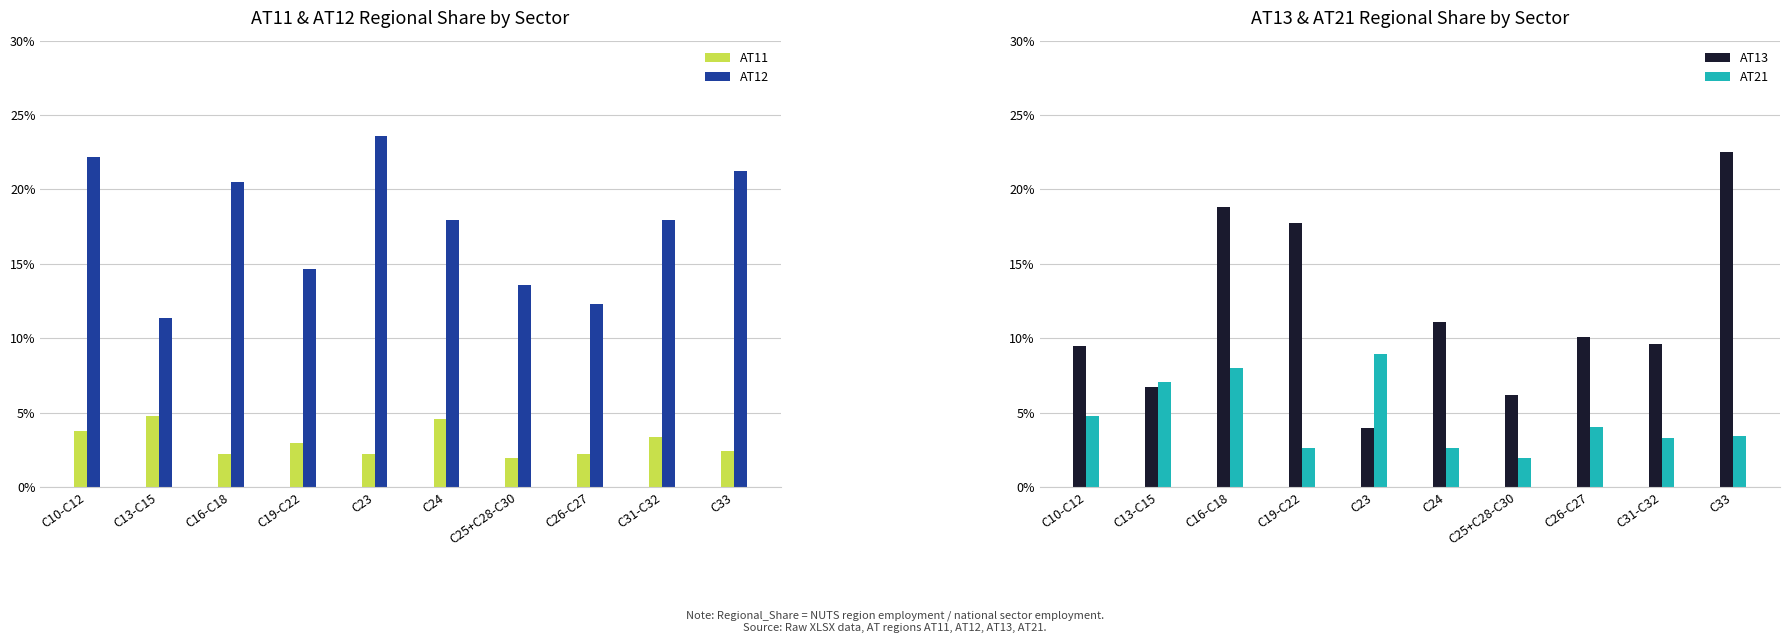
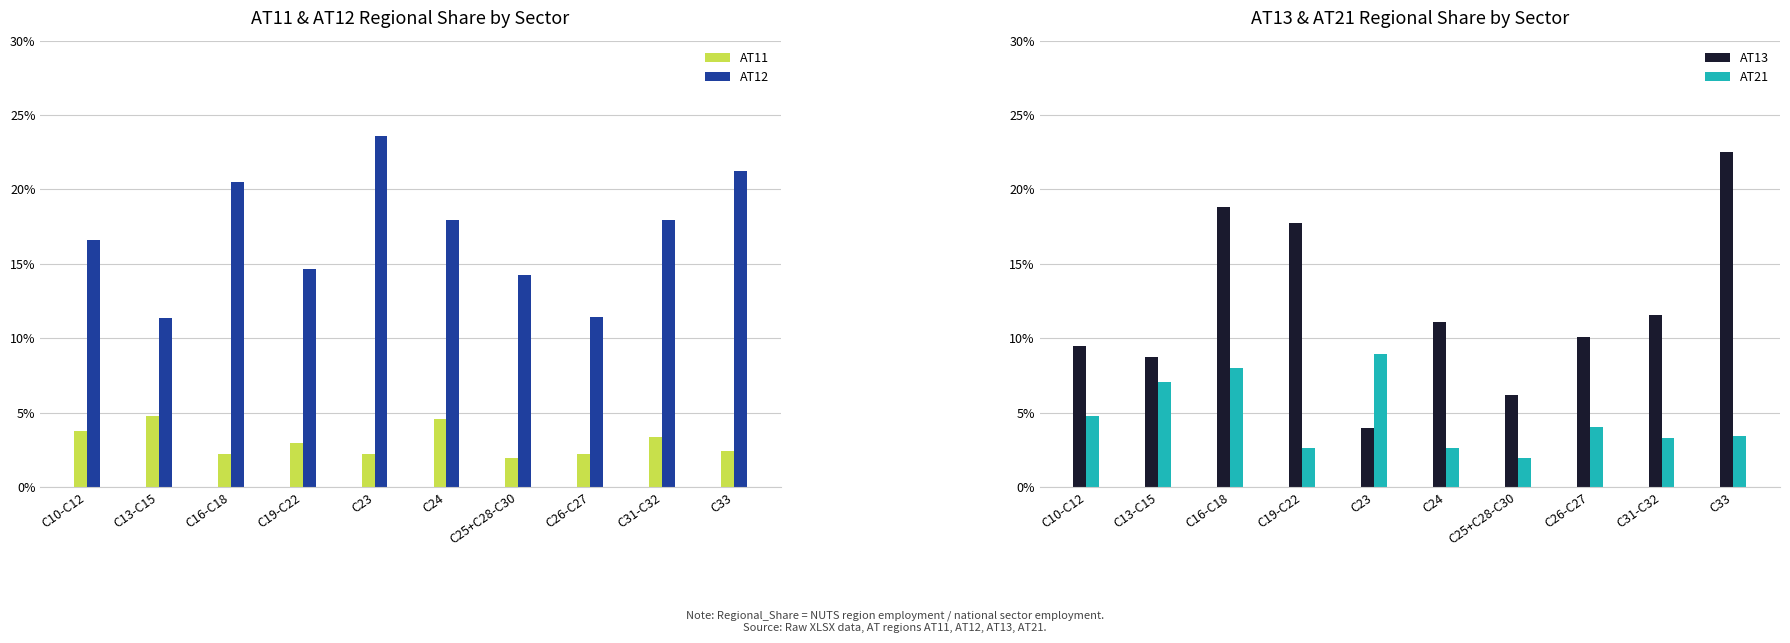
AT11 & AT12 Regional Share by Sector, AT12, C10-C12: 22.2% -> 16.6%
AT11 & AT12 Regional Share by Sector, AT12, C25+C28-C30: 13.6% -> 14.3%
AT11 & AT12 Regional Share by Sector, AT12, C26-C27: 12.3% -> 11.5%
AT13 & AT21 Regional Share by Sector, AT13, C13-C15: 6.8% -> 8.7%
AT13 & AT21 Regional Share by Sector, AT13, C31-C32: 9.6% -> 11.6%
